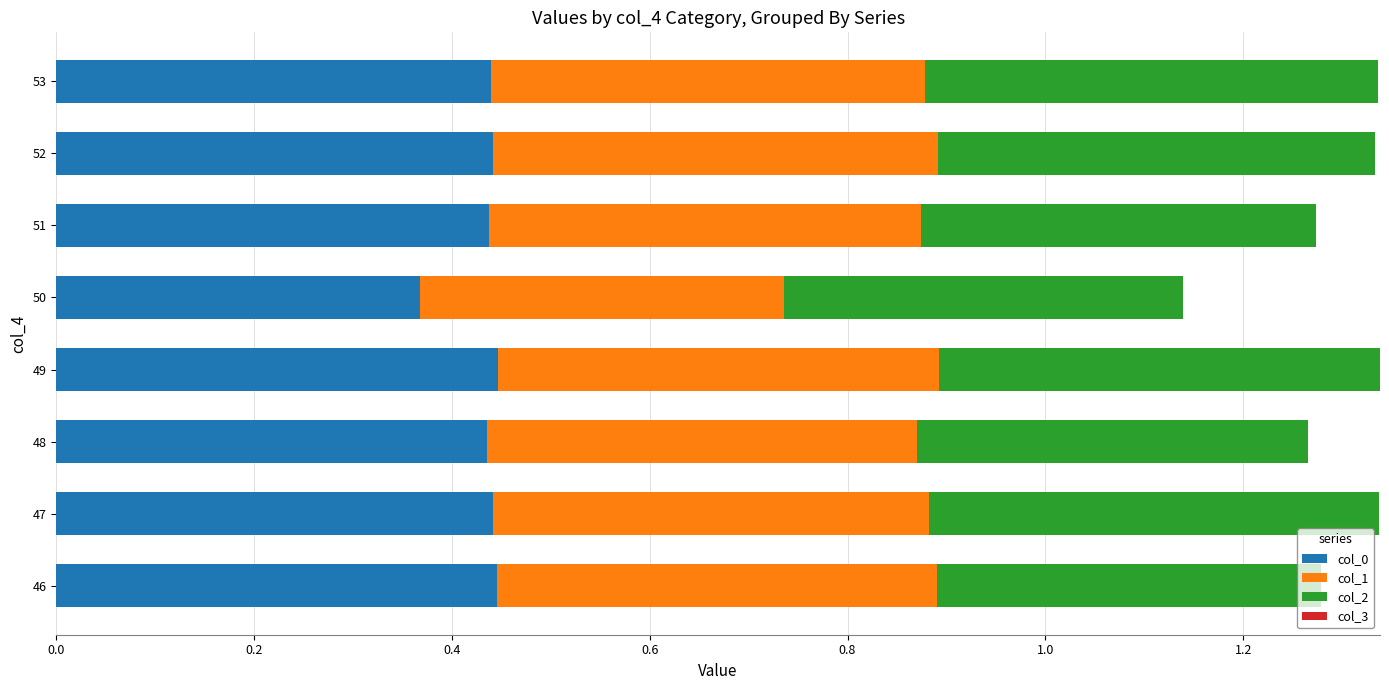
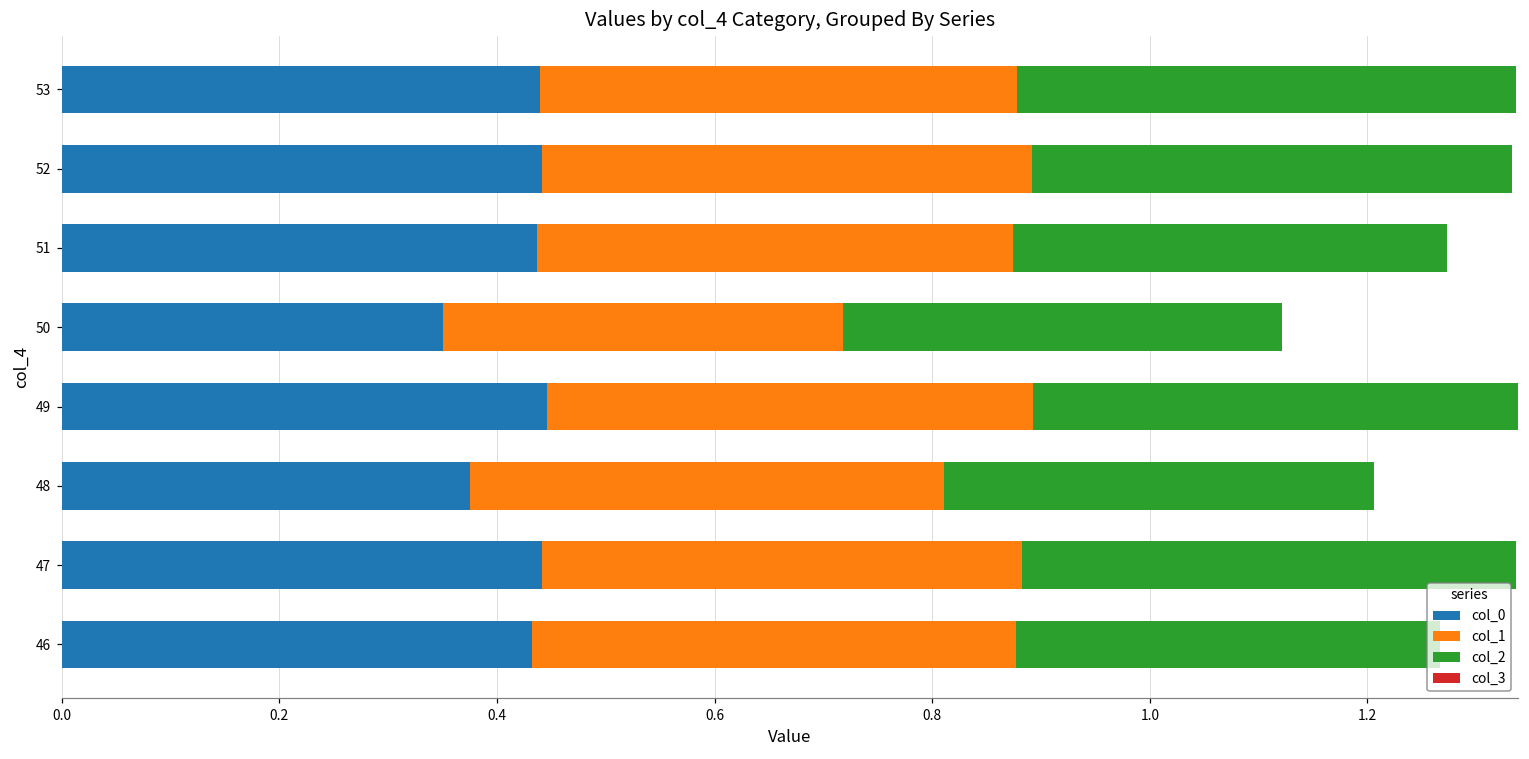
col_0, 50: 0.37 -> 0.35
col_0, 48: 0.44 -> 0.38
col_0, 46: 0.45 -> 0.43
